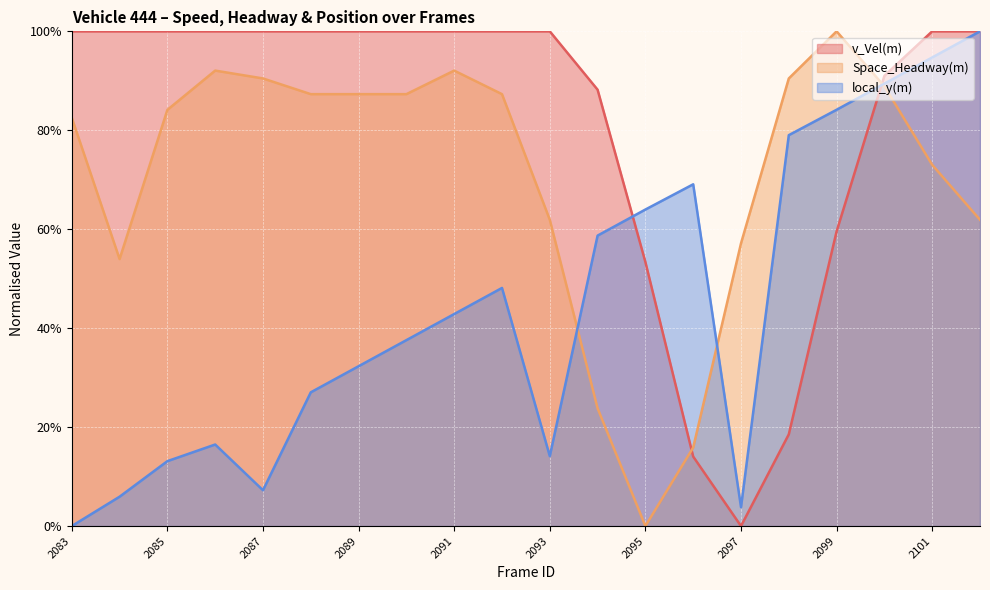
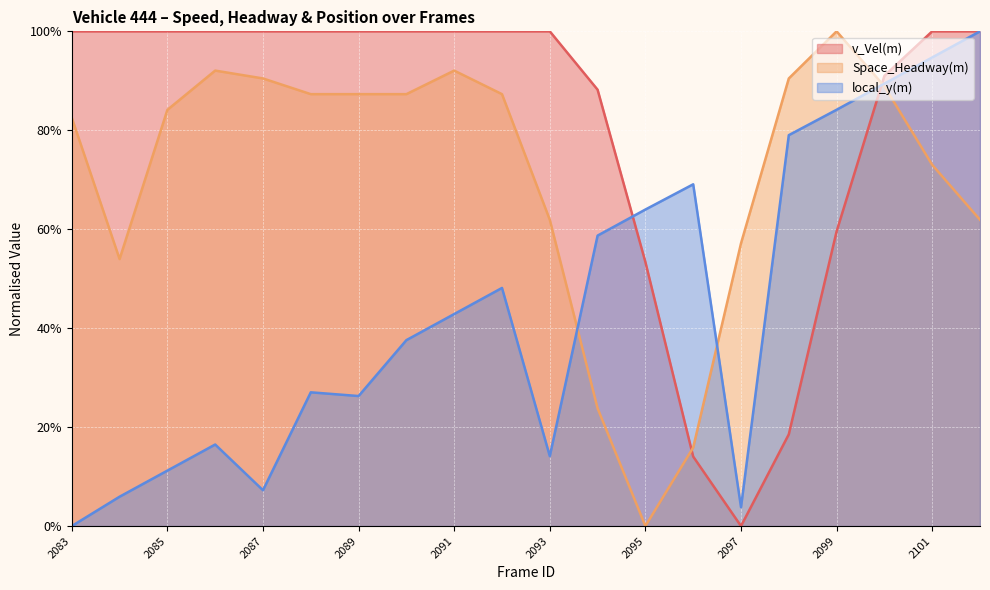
local_y(m), 2085: 13% -> 11%
local_y(m), 2089: 32% -> 26%
